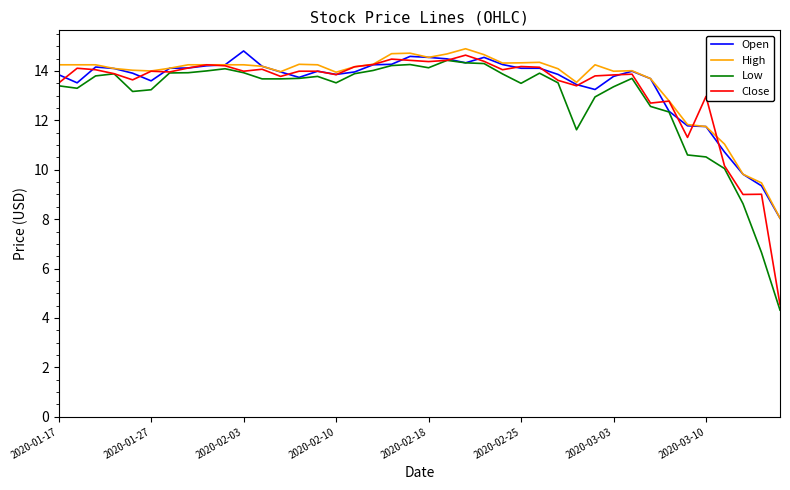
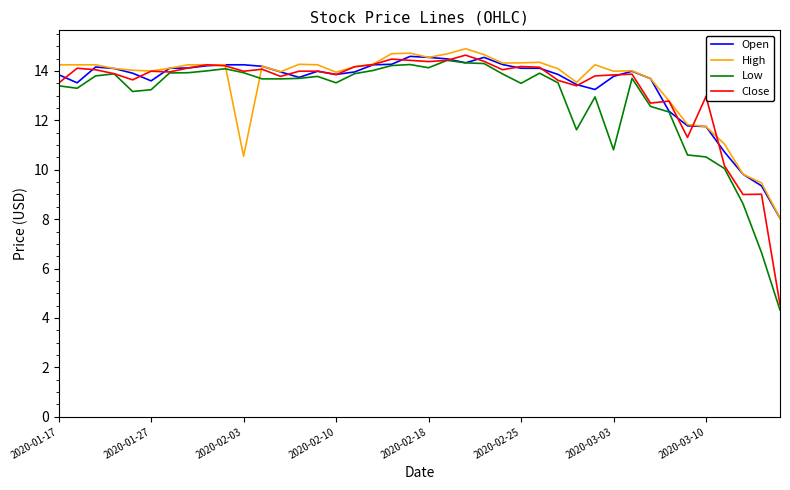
Open, 2020-02-03: 14.8 -> 14.3
High, 2020-02-03: 14.3 -> 10.6
Low, 2020-03-03: 13.4 -> 10.8
